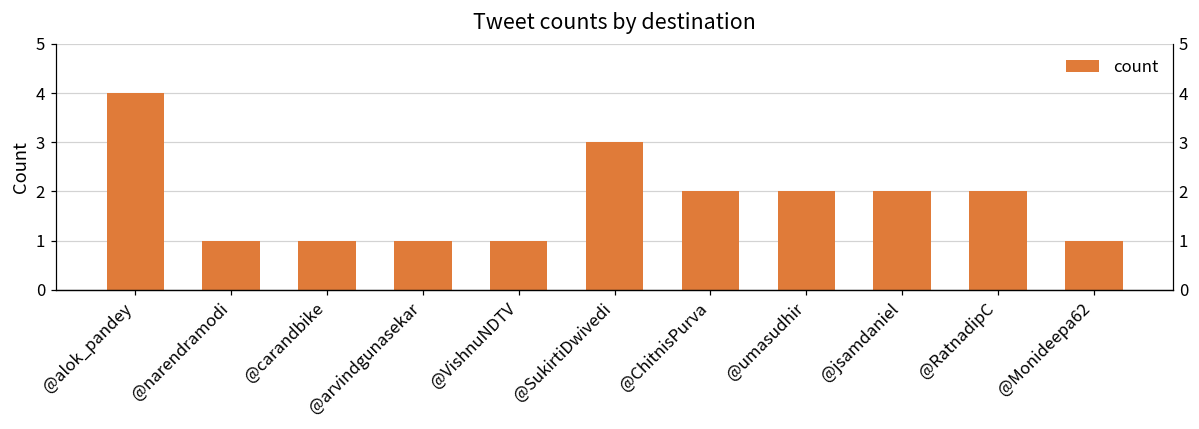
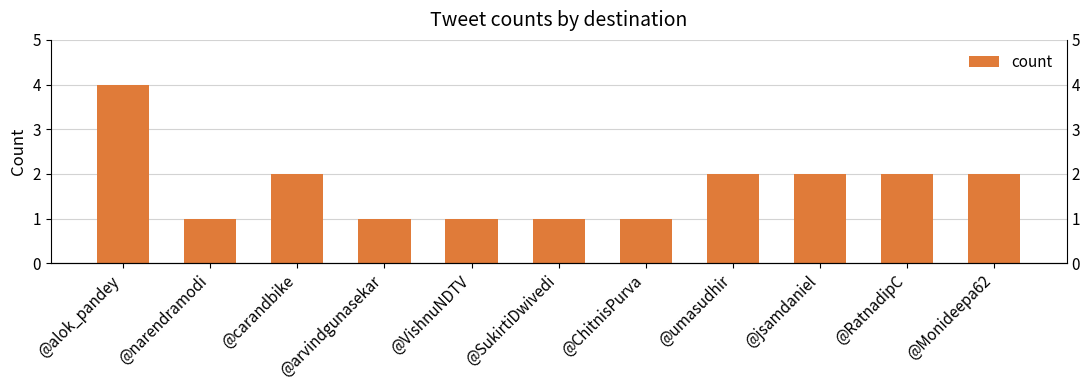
@carandbike: 1 -> 2
@SukirtiDwivedi: 3 -> 1
@ChitnisPurva: 2 -> 1
@Monideepa62: 1 -> 2
